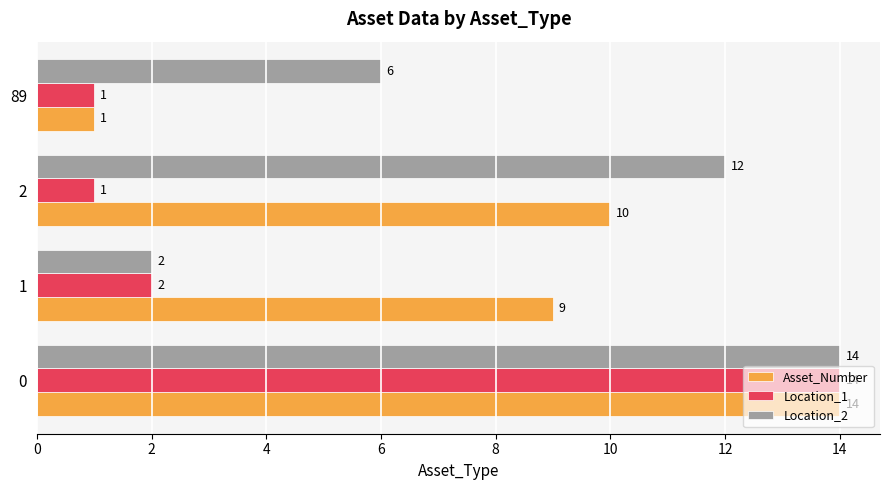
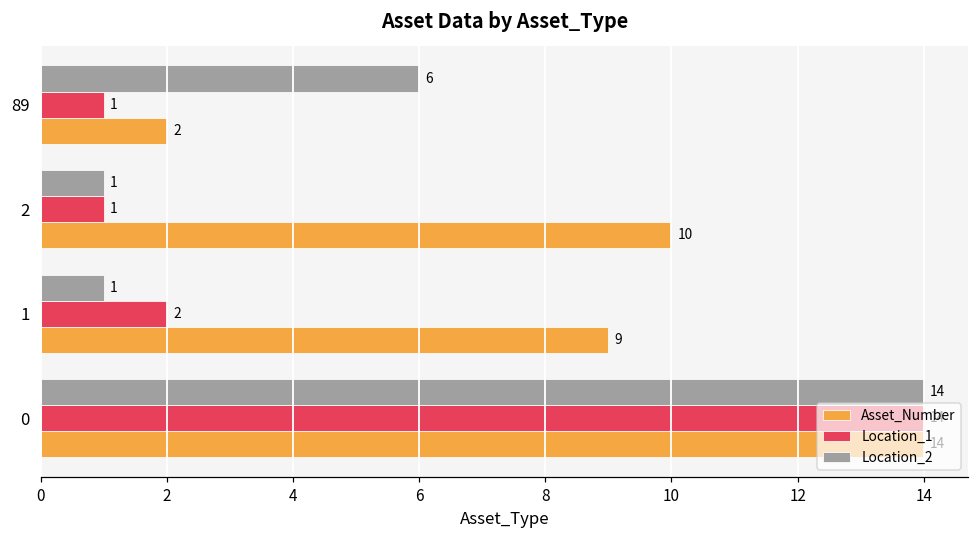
Asset_Number, 89: 1 -> 2
Location_2, 2: 12 -> 1
Location_2, 1: 2 -> 1
